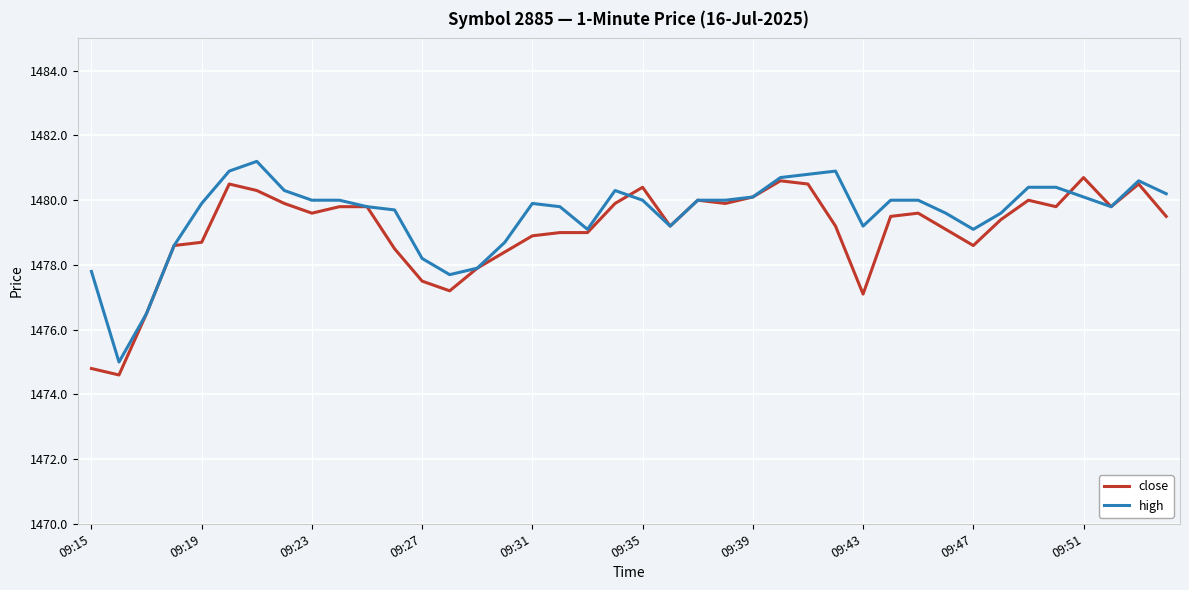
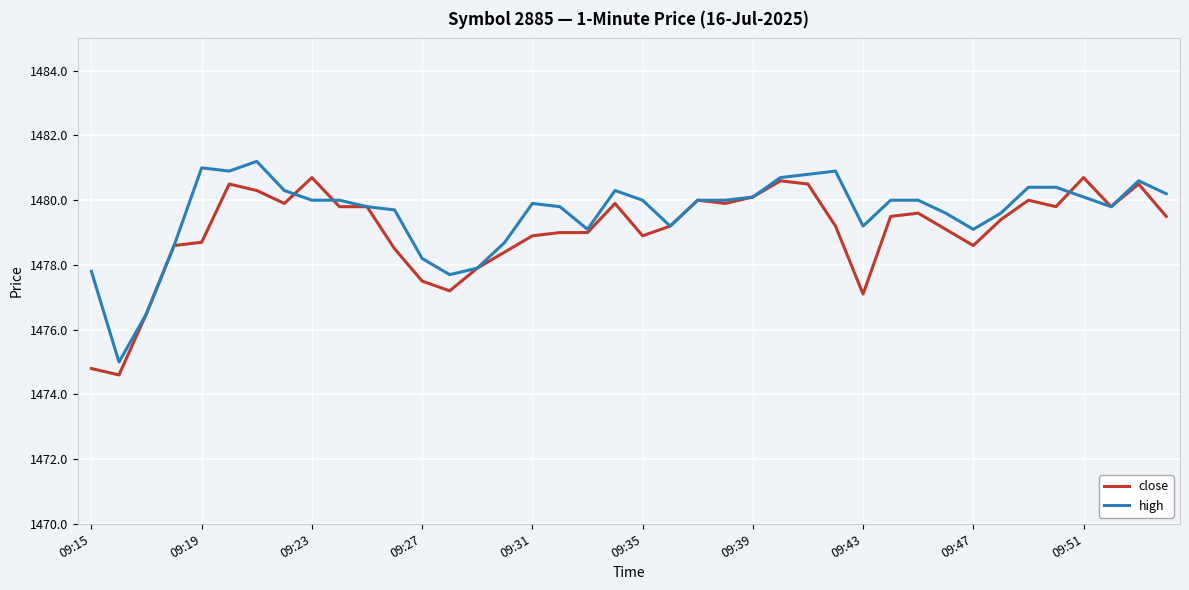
high, 09:19: 1479.9 -> 1481.0
close, 09:23: 1479.6 -> 1480.7
close, 09:35: 1480.4 -> 1478.9
